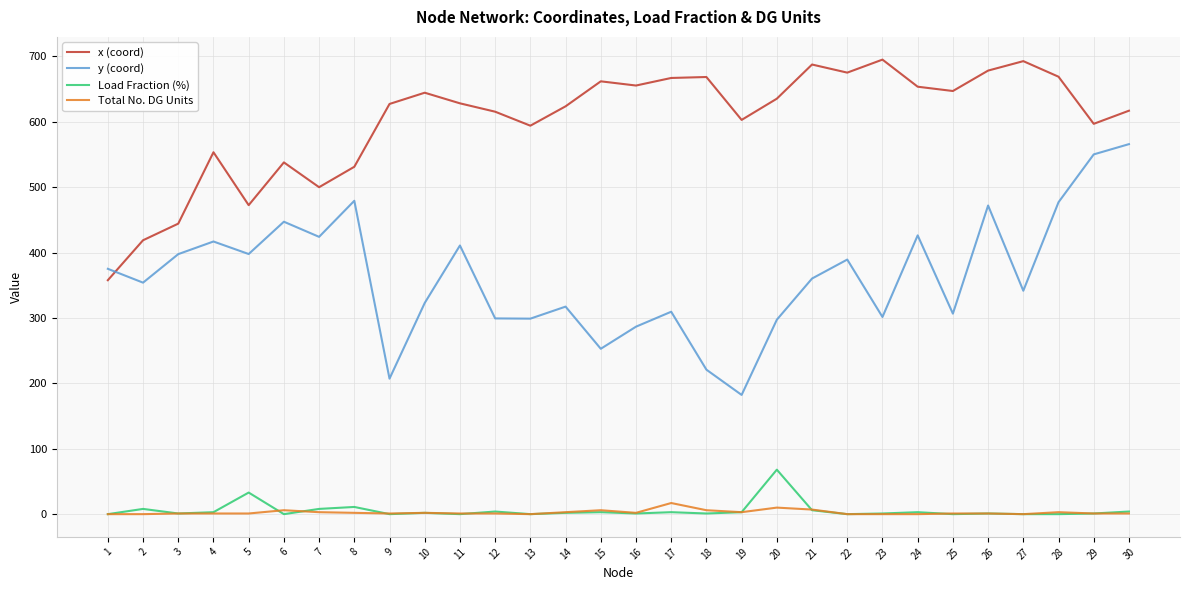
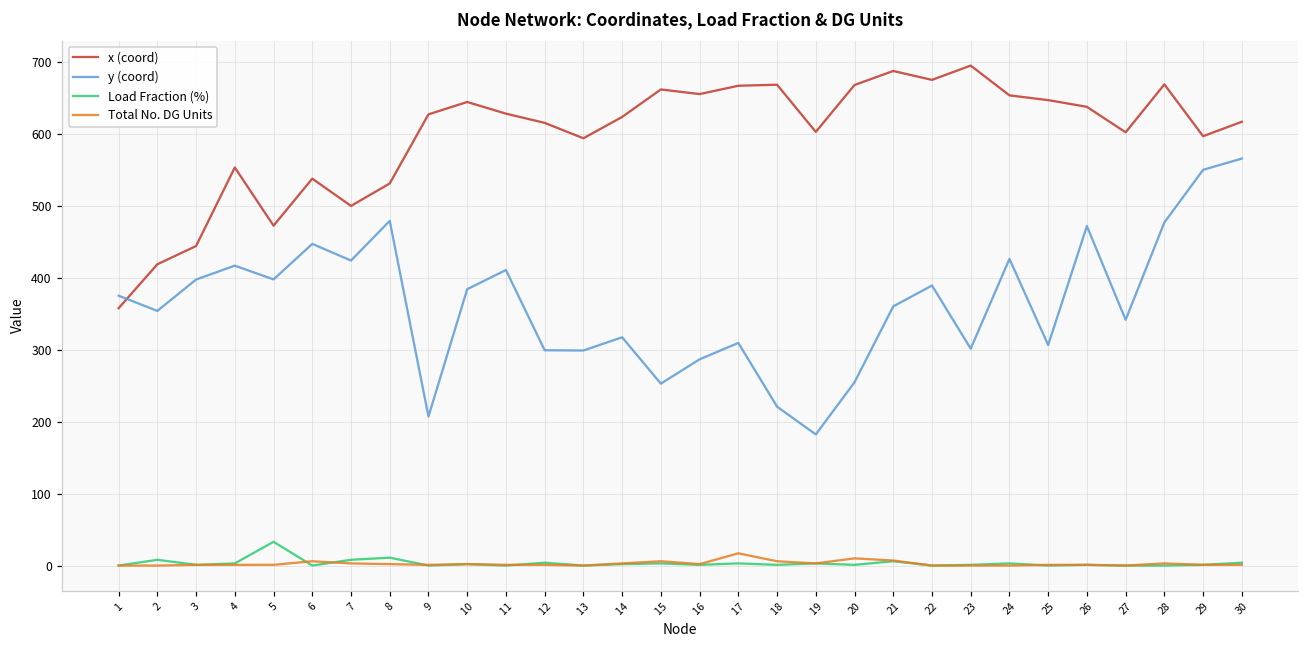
y (coord), 10: 320 -> 380
x (coord), 20: 640 -> 670
y (coord), 20: 300 -> 250
Load Fraction (%), 20: 70 -> 0
x (coord), 26: 680 -> 640
x (coord), 27: 690 -> 600
